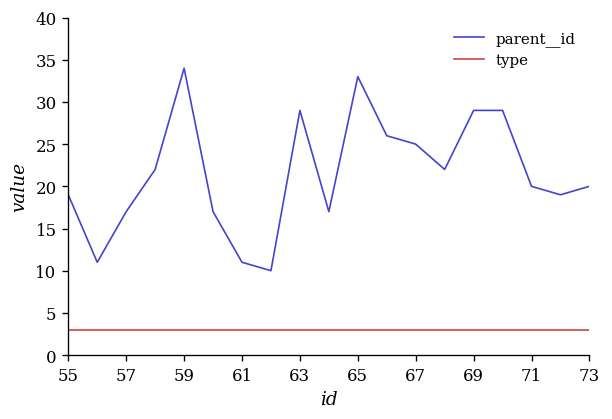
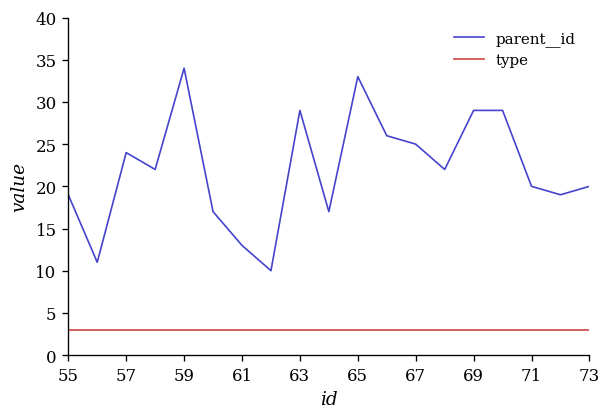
parent__id, 57: 17 -> 24
parent__id, 61: 11 -> 13
